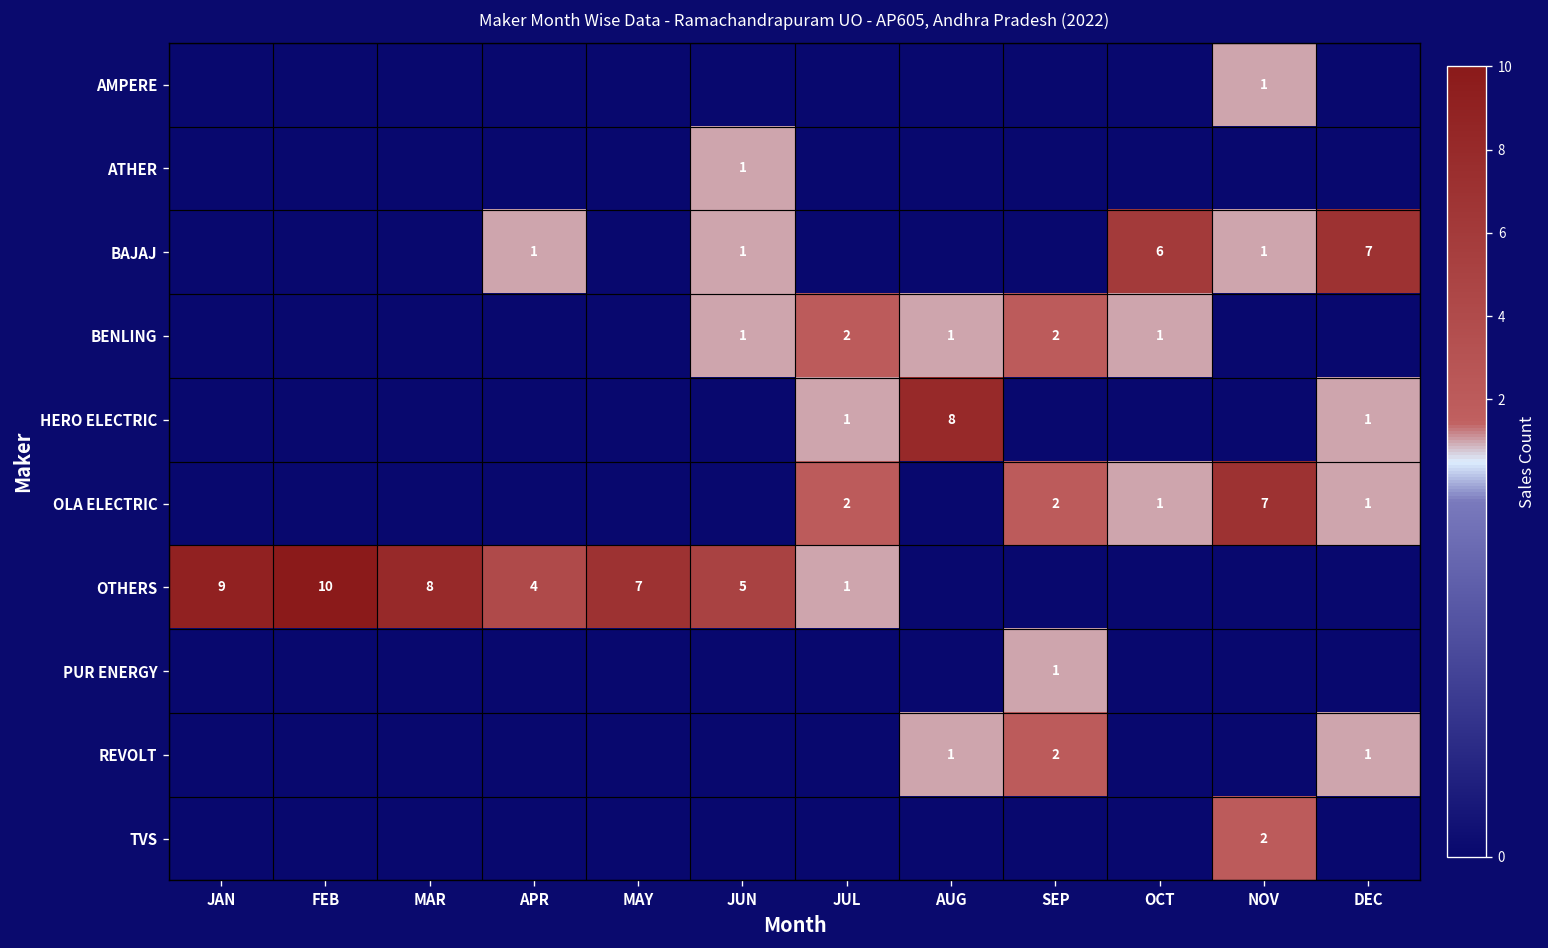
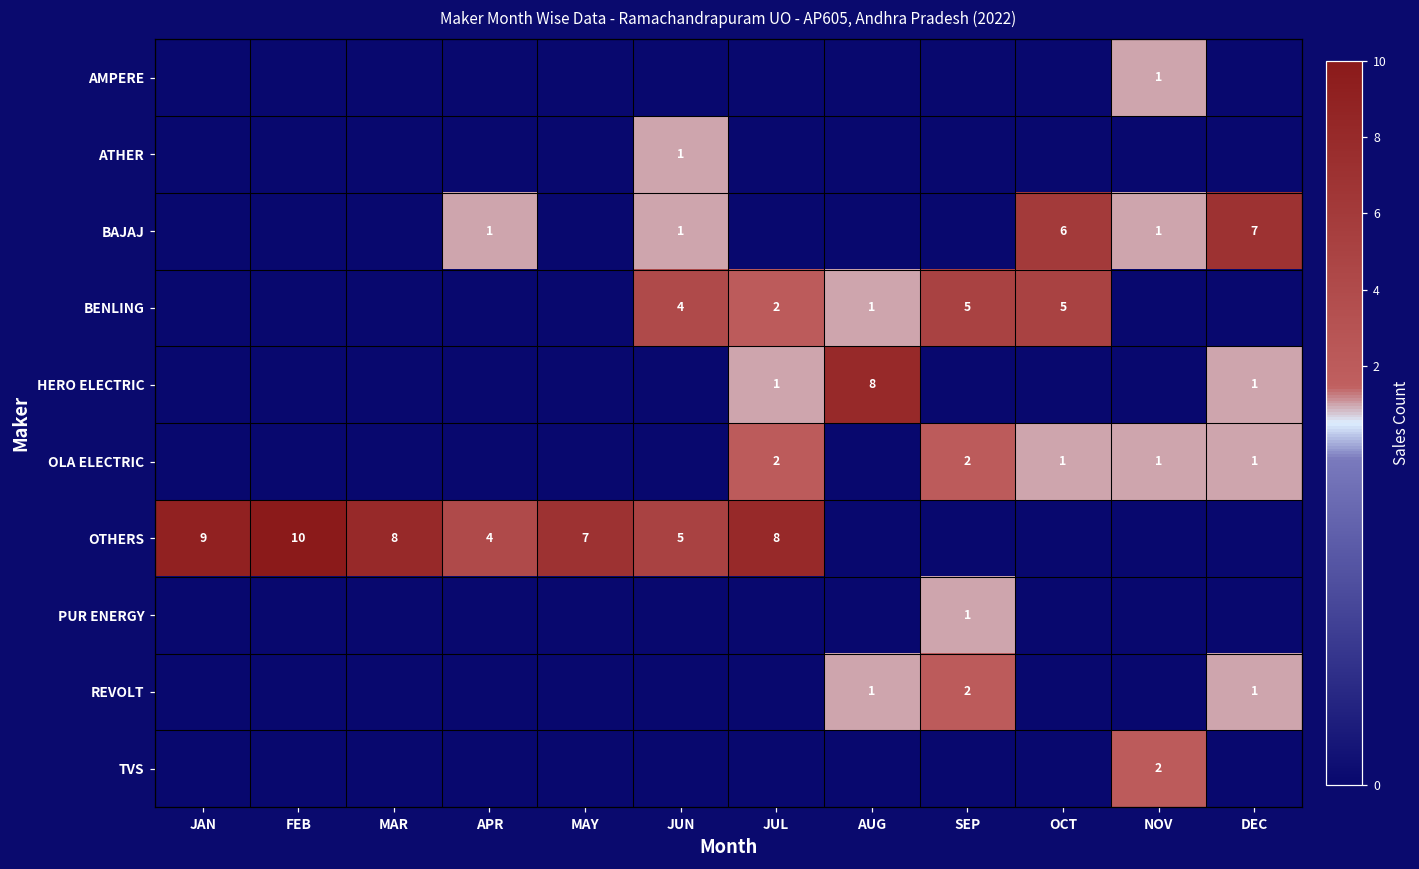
BENLING, JUN: 1 -> 4
BENLING, SEP: 2 -> 5
BENLING, OCT: 1 -> 5
OLA ELECTRIC, NOV: 7 -> 1
OTHERS, JUL: 1 -> 8
